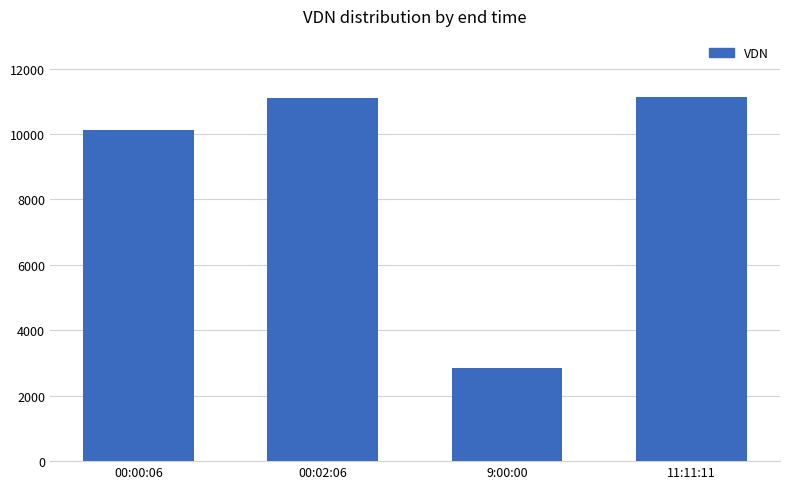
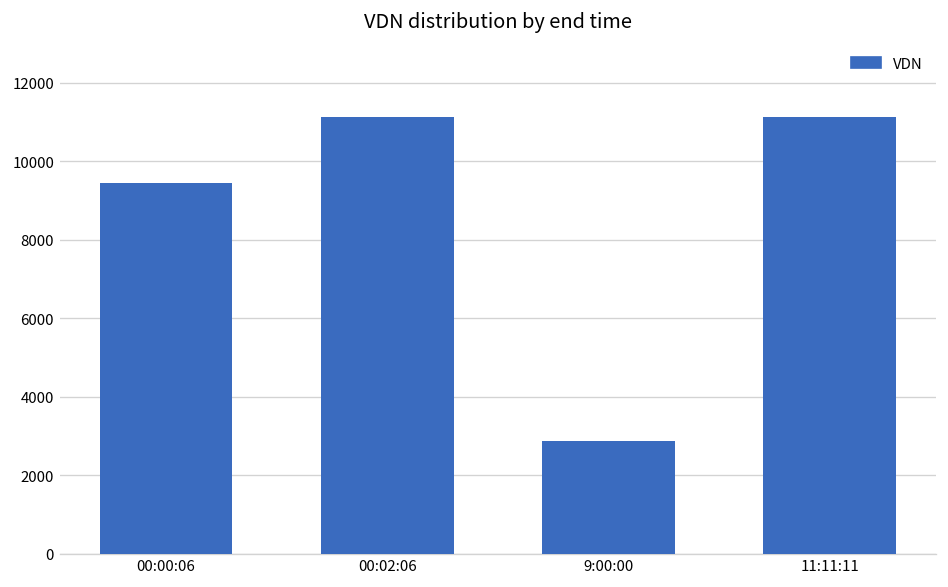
00:00:06: 10100 -> 9400
